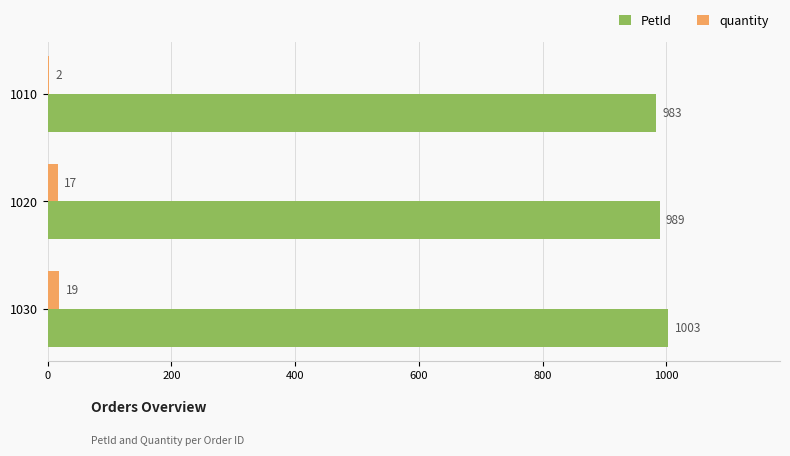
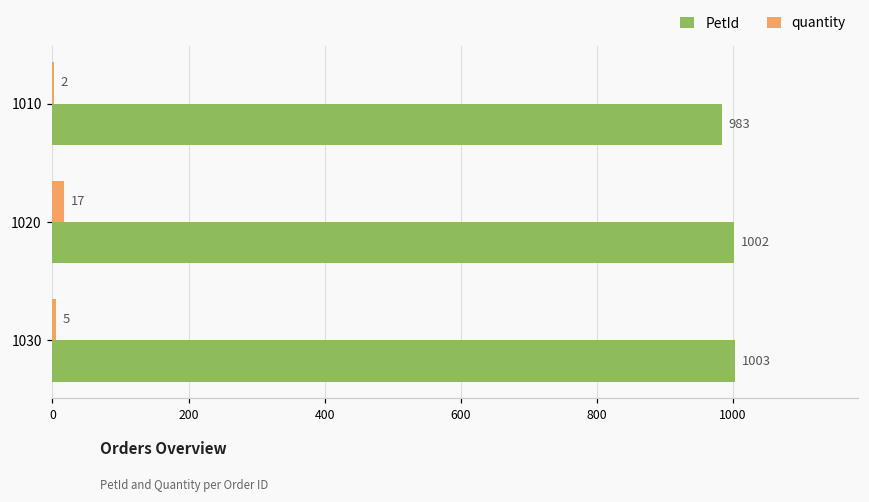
PetId, 1020: 989 -> 1002
quantity, 1030: 19 -> 5
